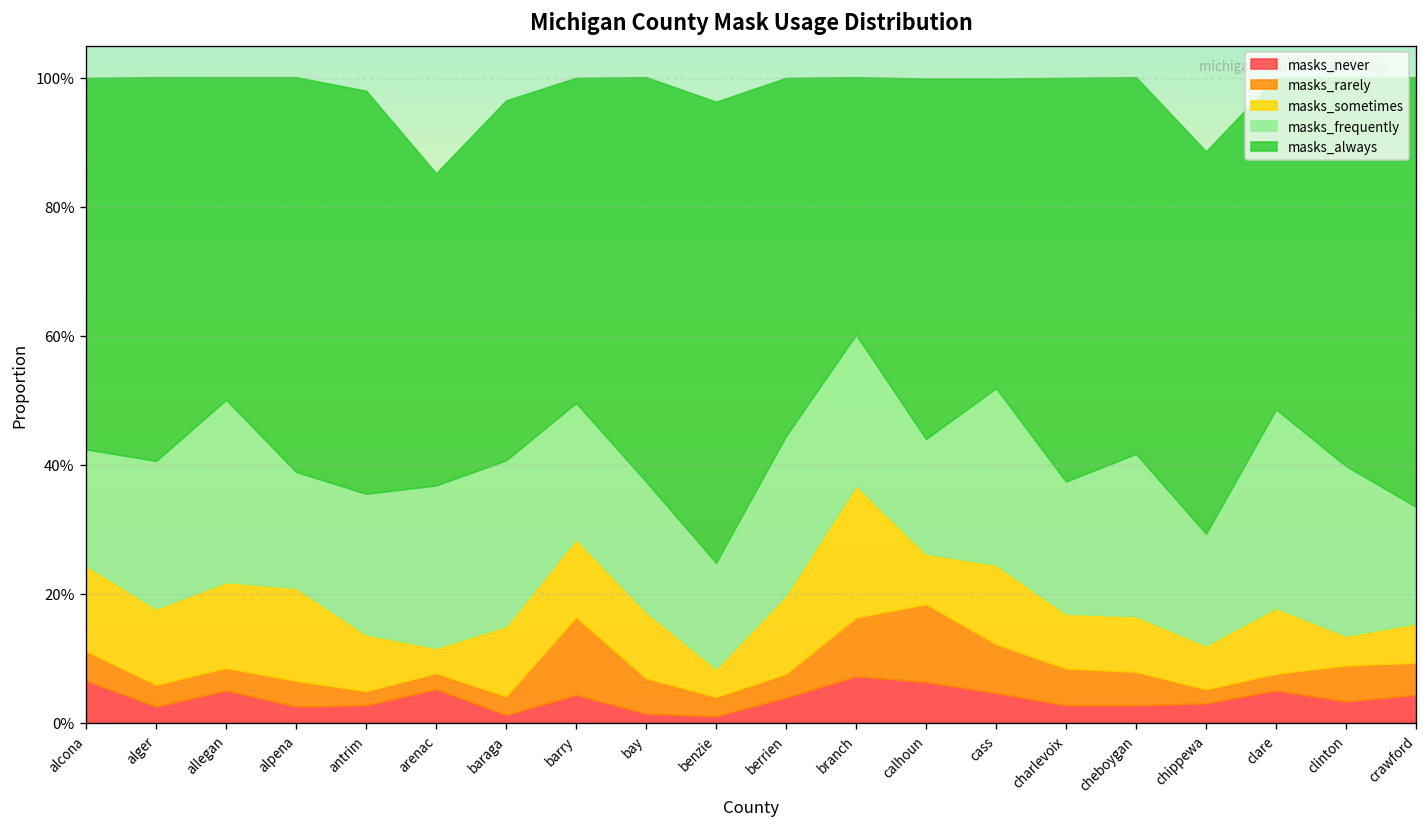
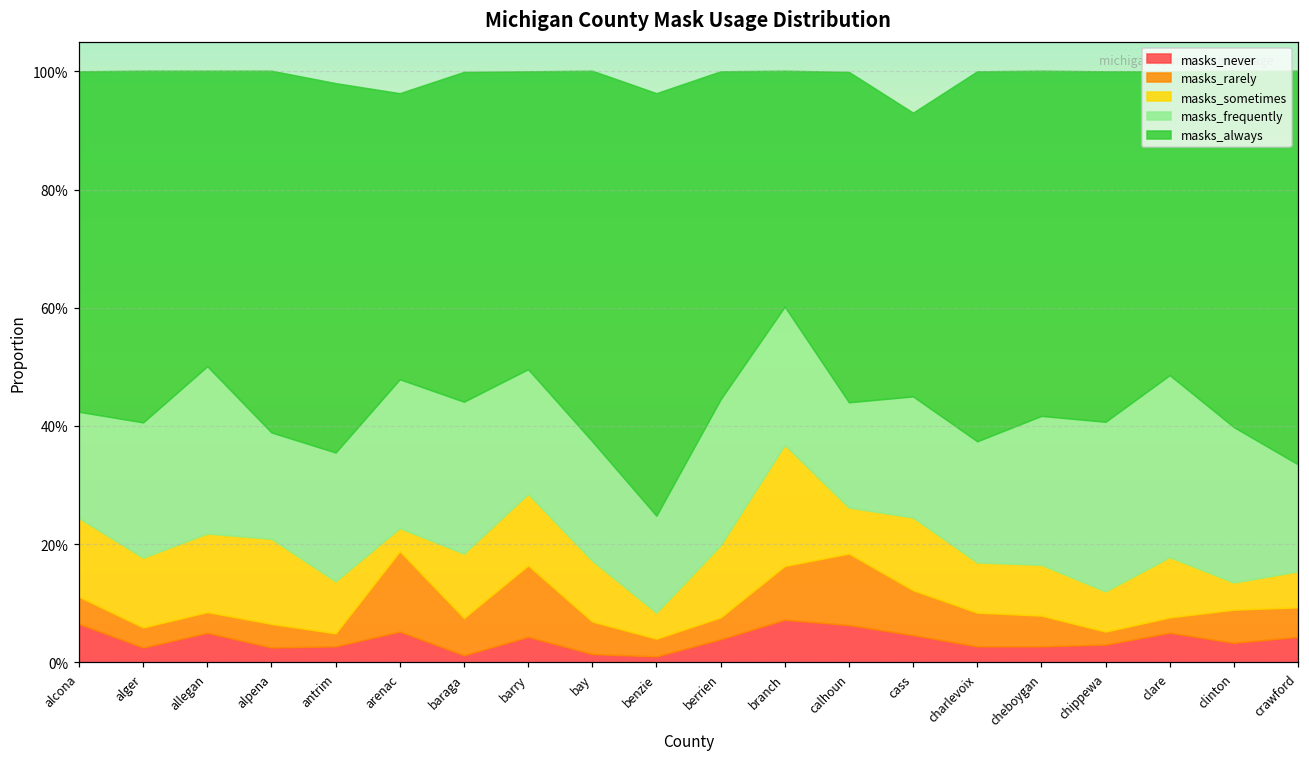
masks_rarely, arenac: 3% -> 14%
masks_rarely, baraga: 3% -> 6%
masks_frequently, cass: 27% -> 20%
masks_frequently, chippewa: 17% -> 29%
